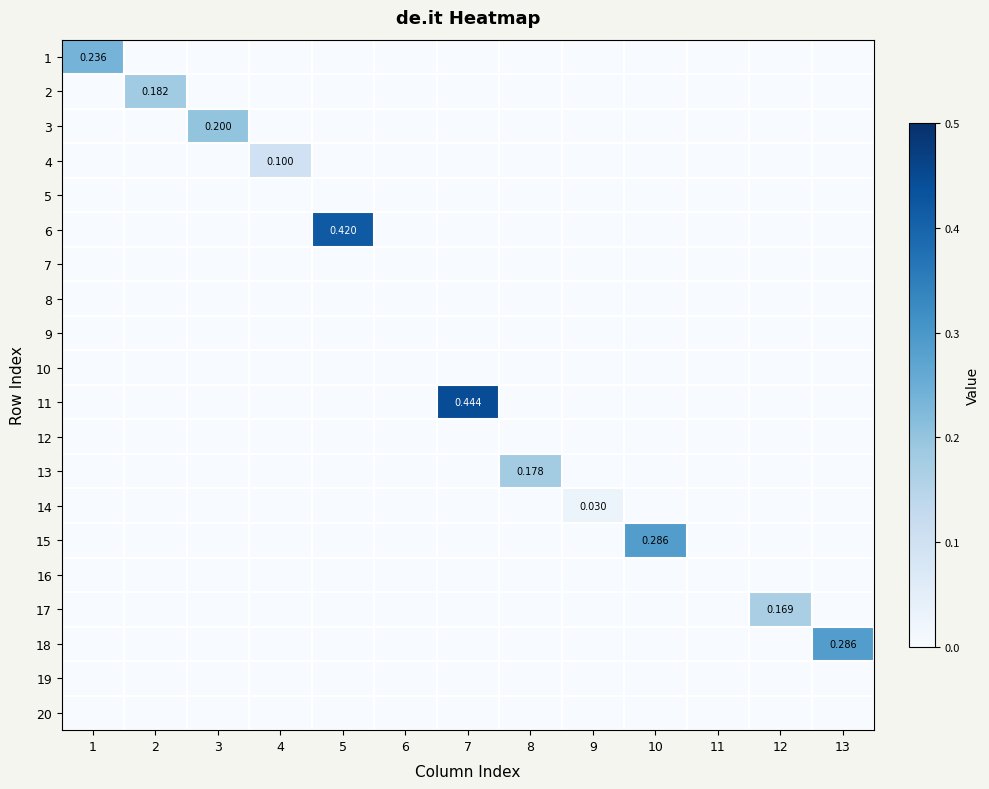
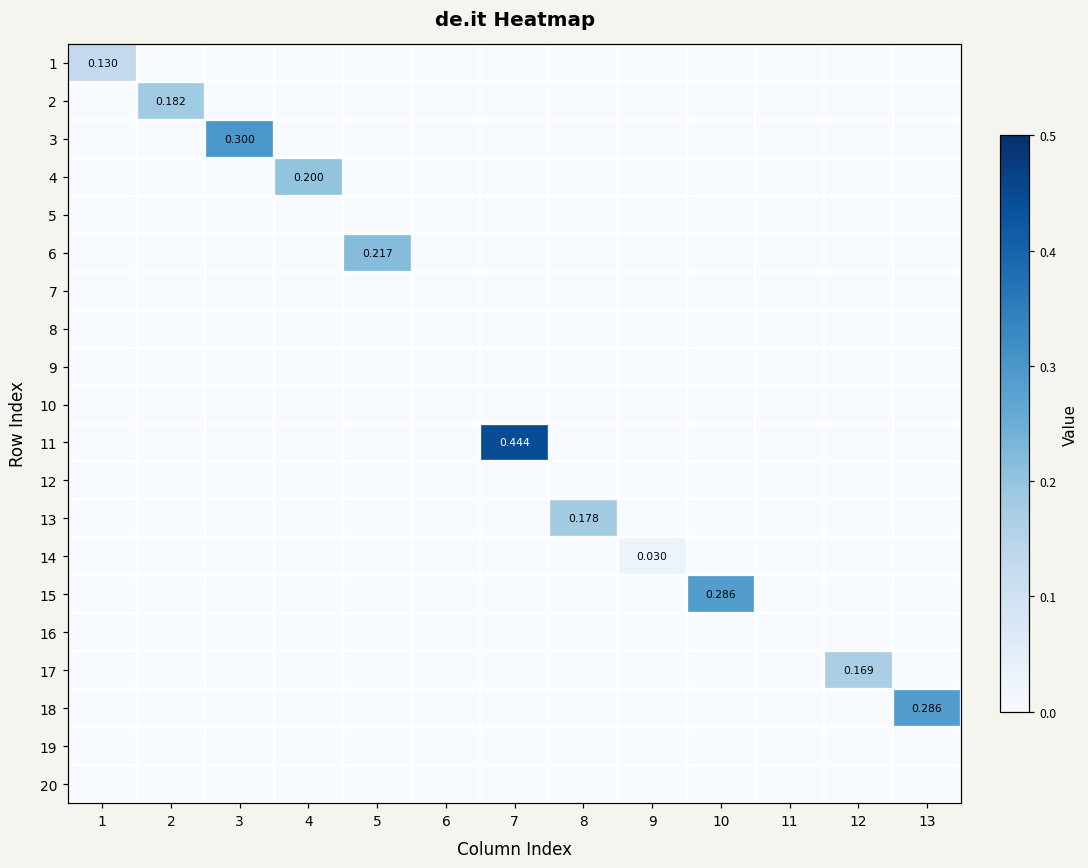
1, 1: 0.236 -> 0.130
3, 3: 0.200 -> 0.300
4, 4: 0.100 -> 0.200
6, 5: 0.420 -> 0.217
